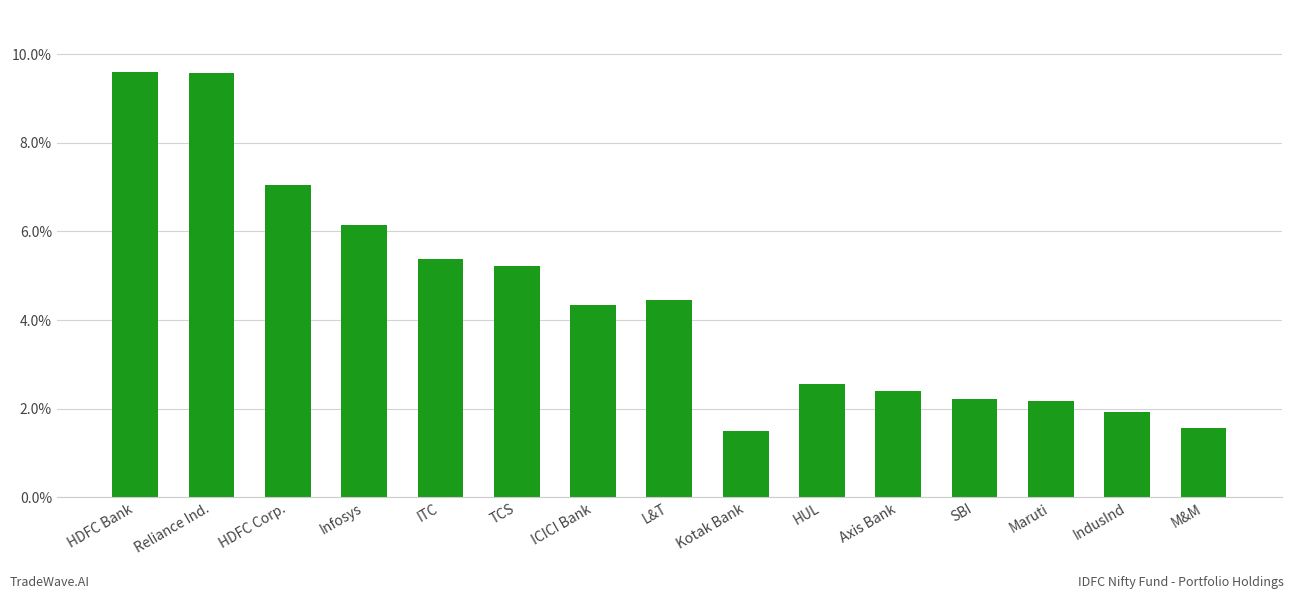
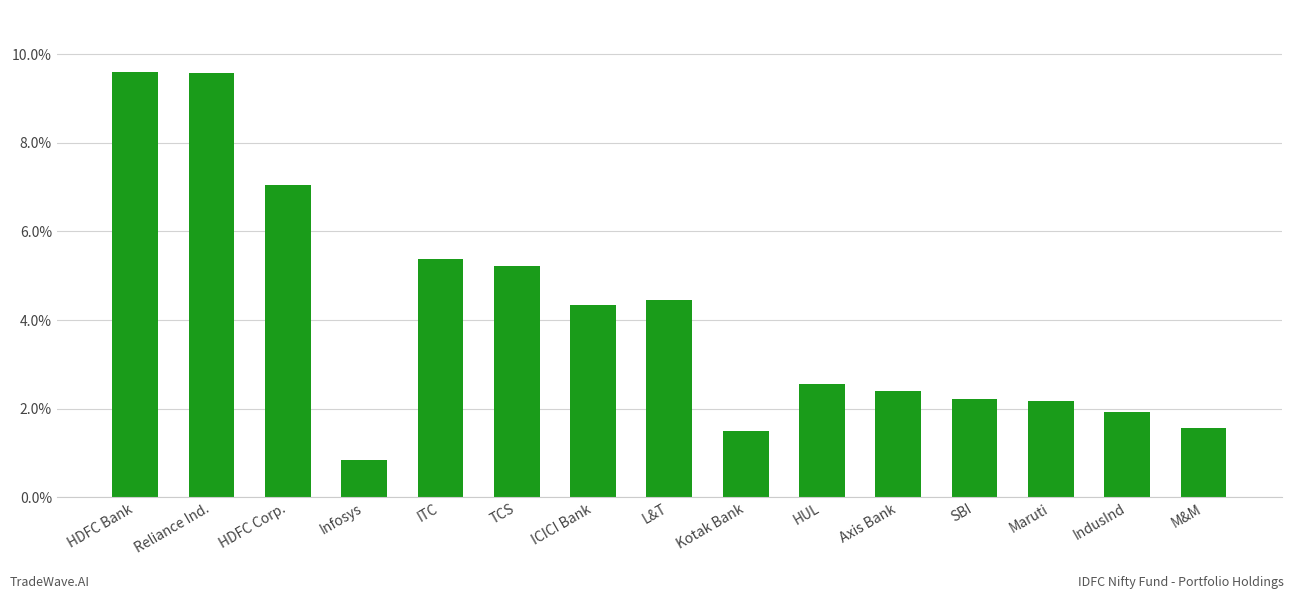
Infosys: 6.1% -> 0.9%
